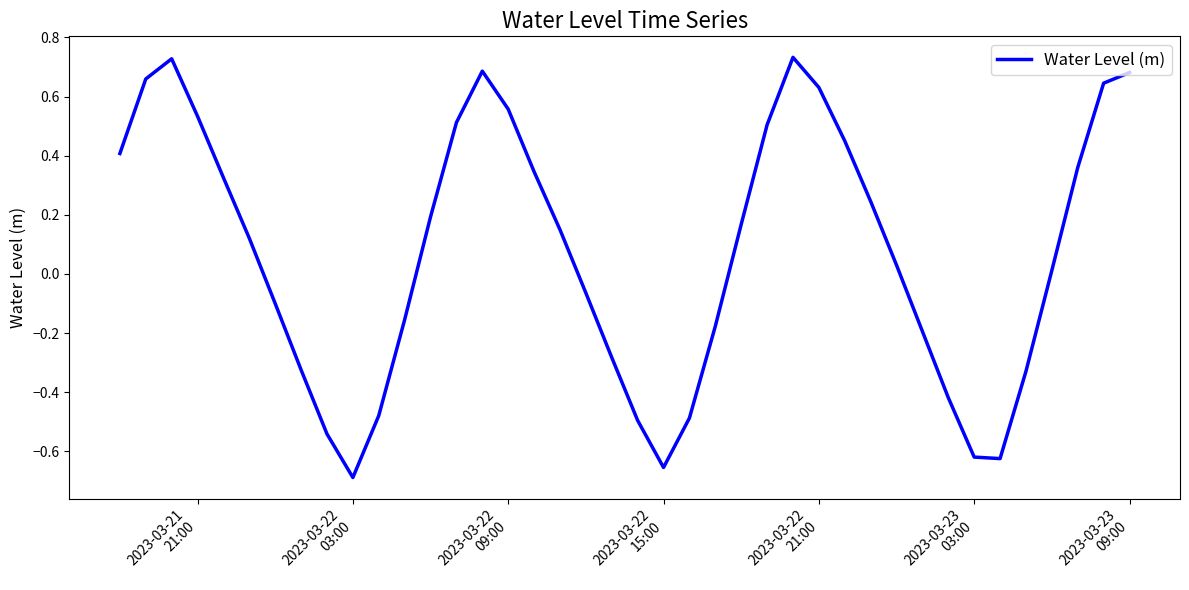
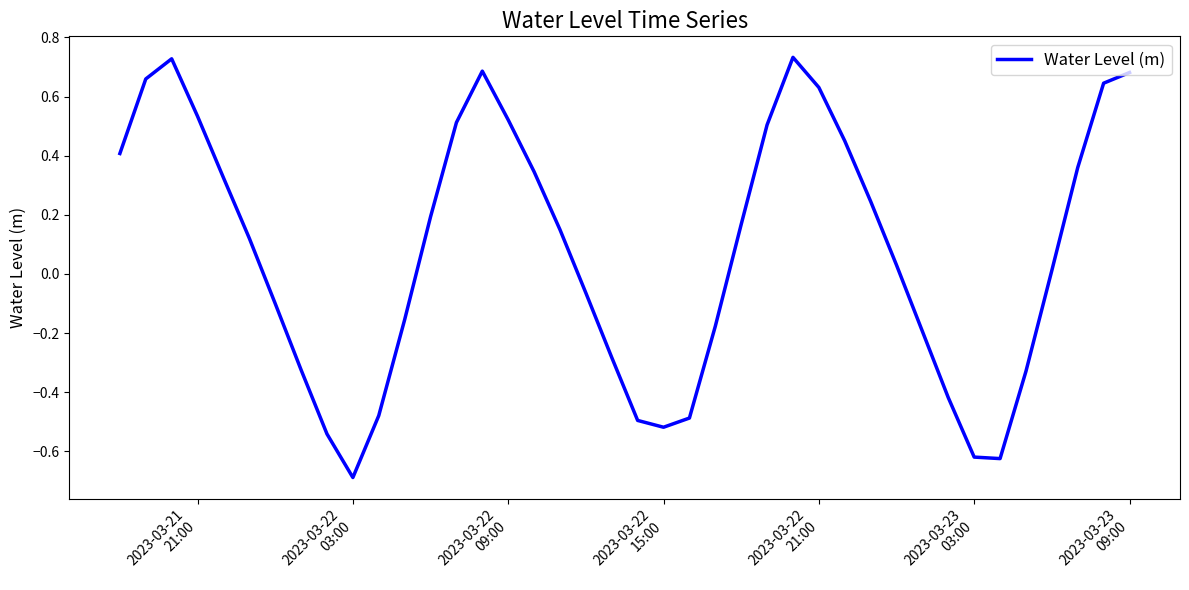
2023-03-22 09:00: 0.56 -> 0.52
2023-03-22 15:00: -0.65 -> -0.52
